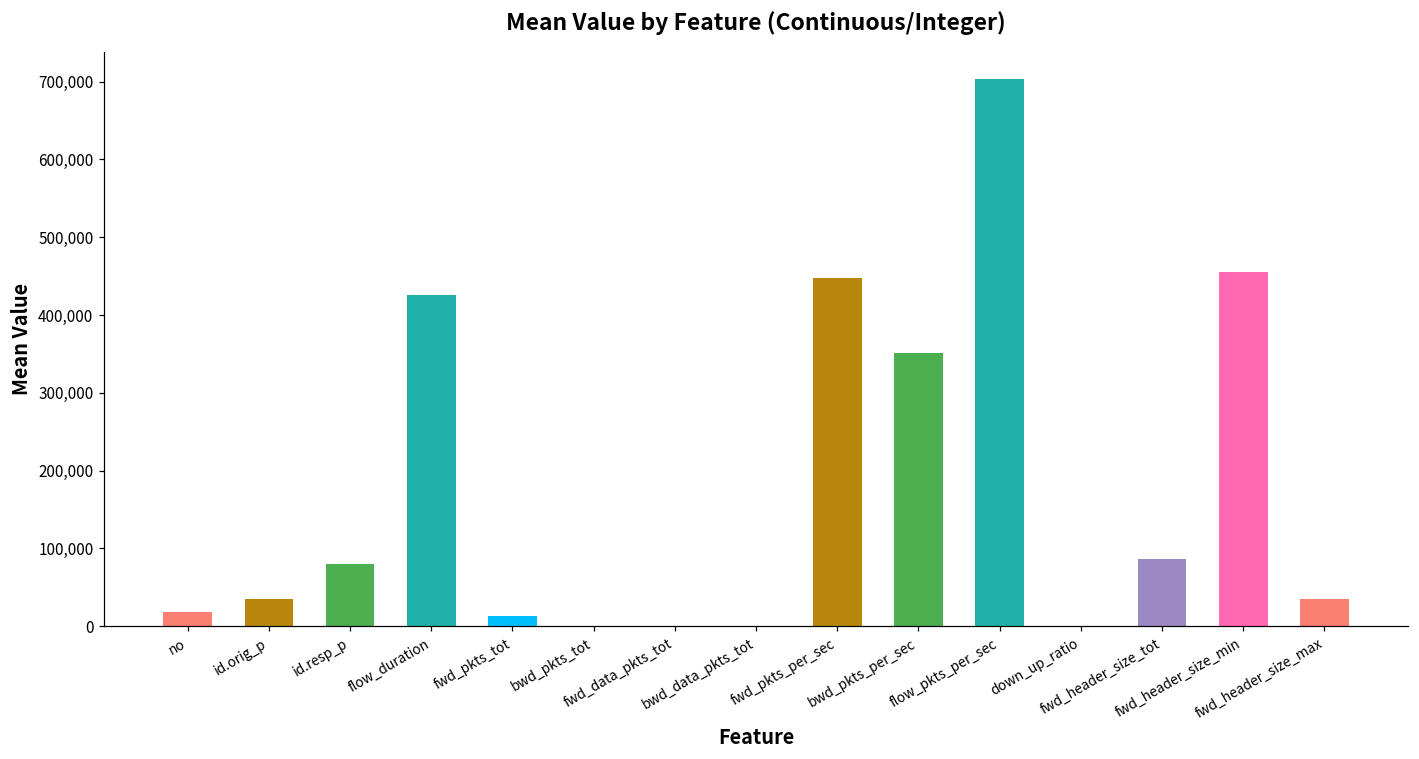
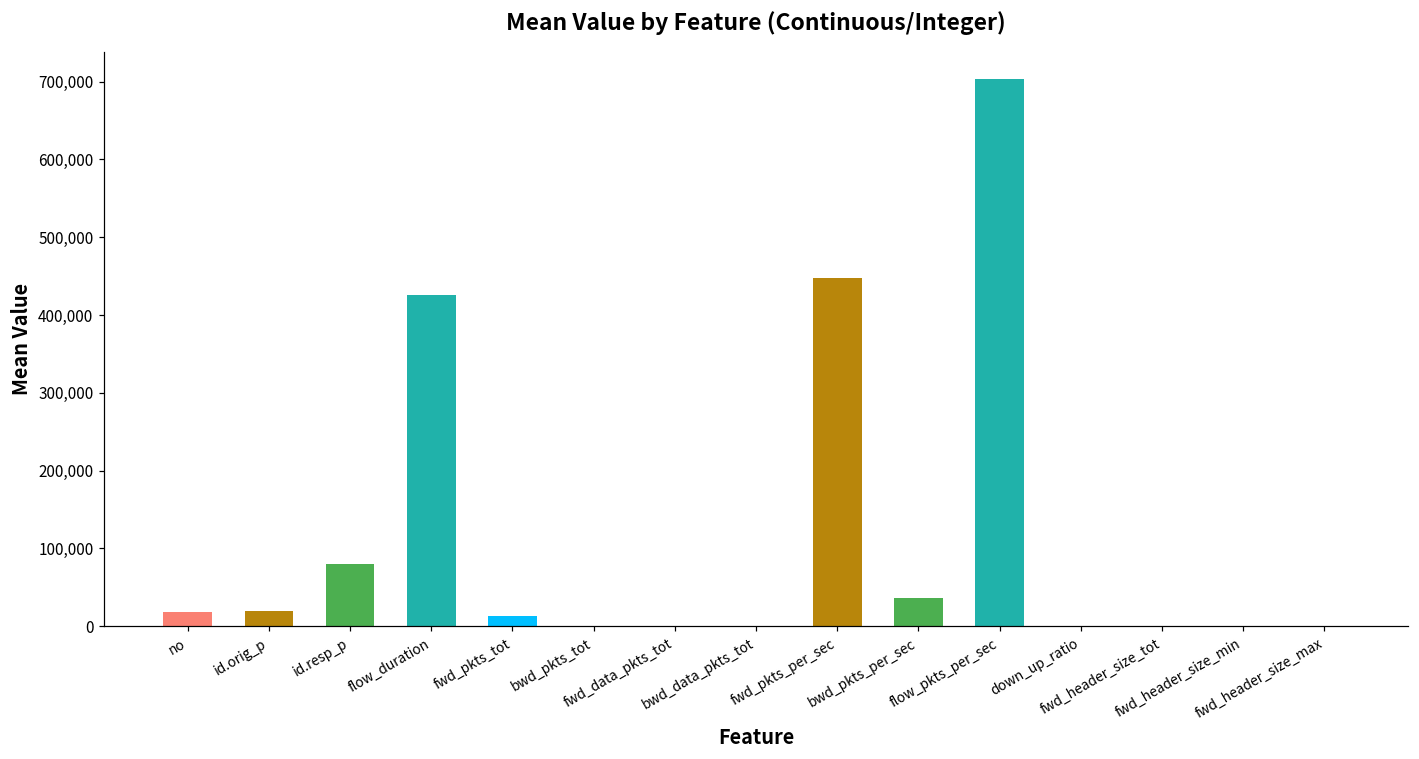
id.orig_p: 30,000 -> 20,000
bwd_pkts_per_sec: 350,000 -> 40,000
fwd_header_size_tot: 90,000 -> 0
fwd_header_size_min: 460,000 -> 0
fwd_header_size_max: 40,000 -> 0
